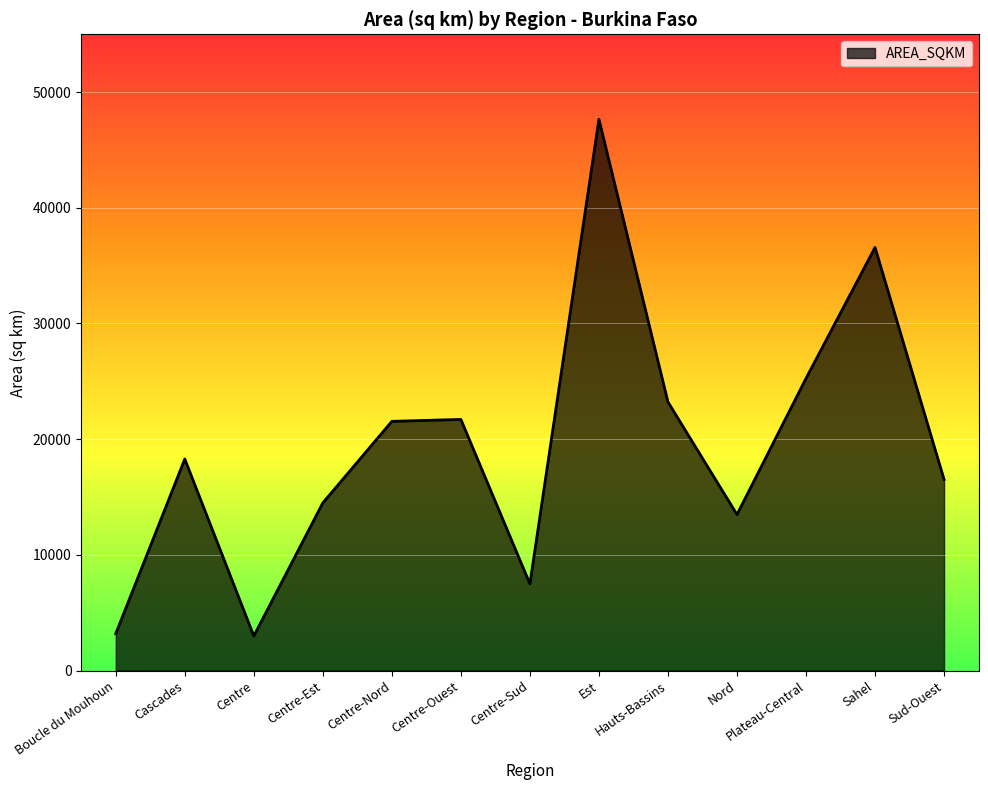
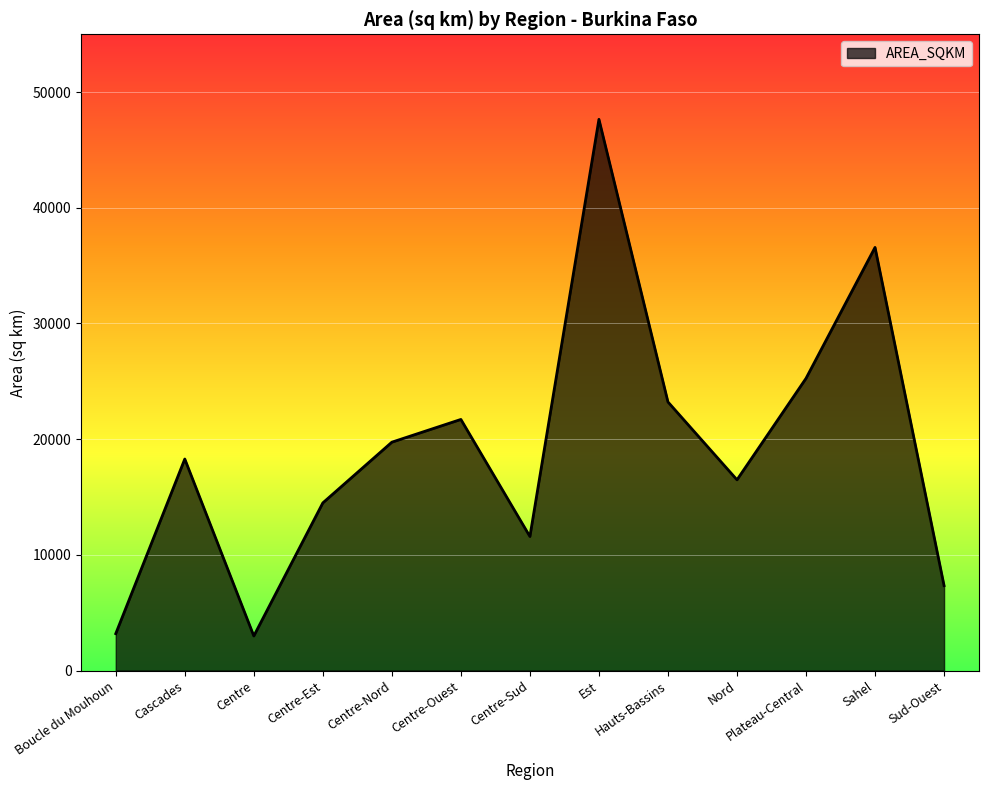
Centre-Nord: 21500 -> 19700
Centre-Sud: 7500 -> 11600
Nord: 13500 -> 16500
Sud-Ouest: 16500 -> 7300
